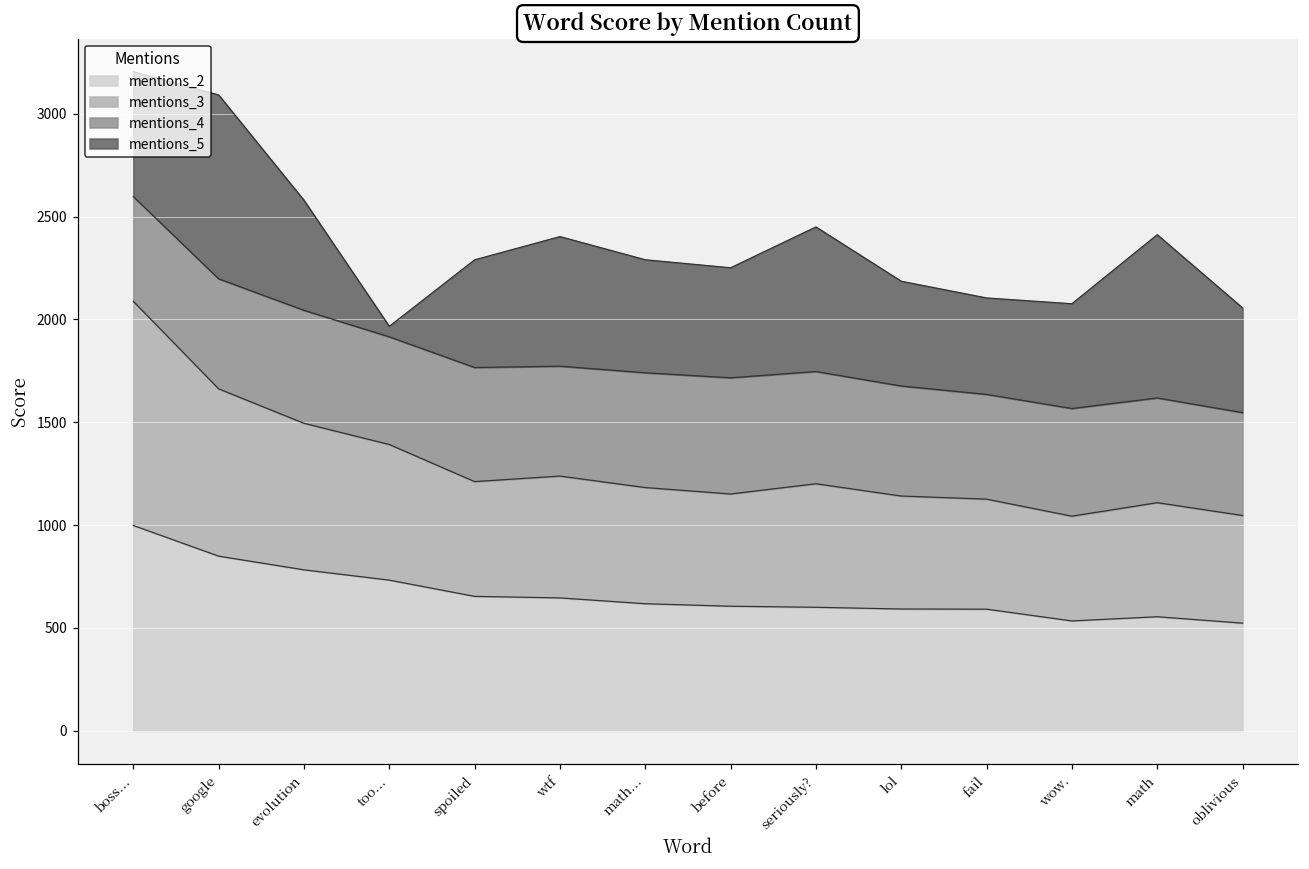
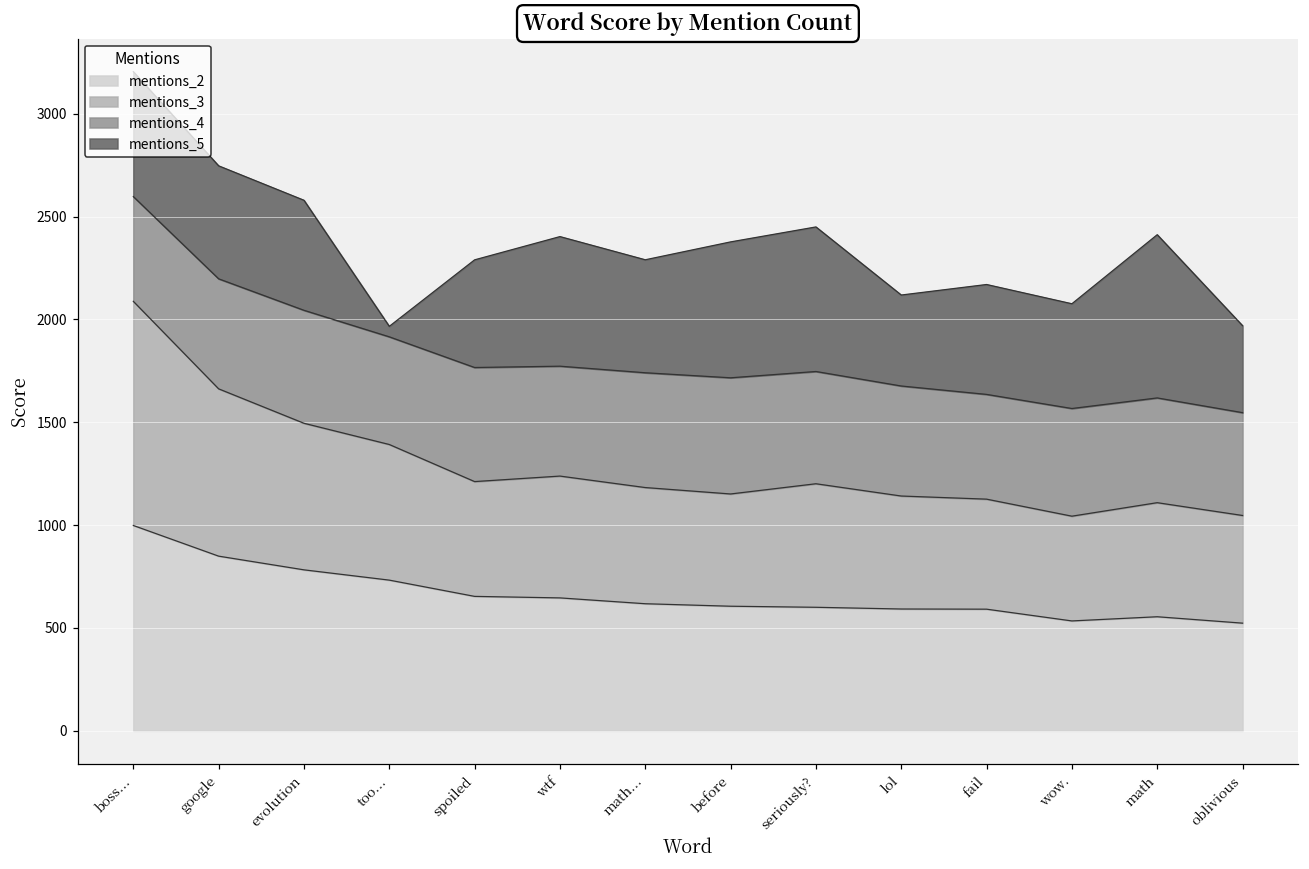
mentions_5, google: 890 -> 550
mentions_5, before: 530 -> 660
mentions_5, lol: 510 -> 440
mentions_5, fail: 470 -> 530
mentions_5, oblivious: 510 -> 420
